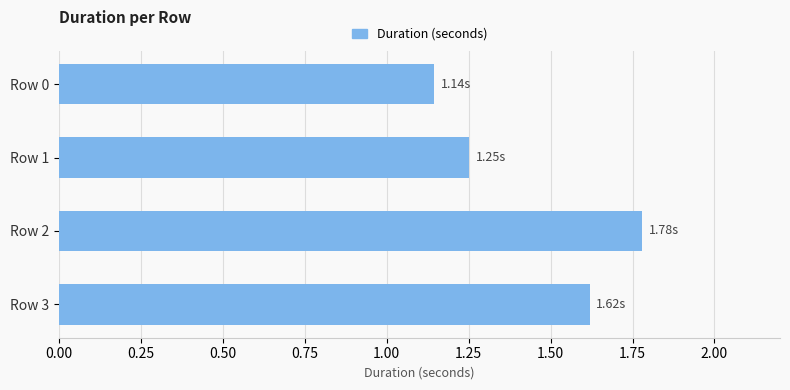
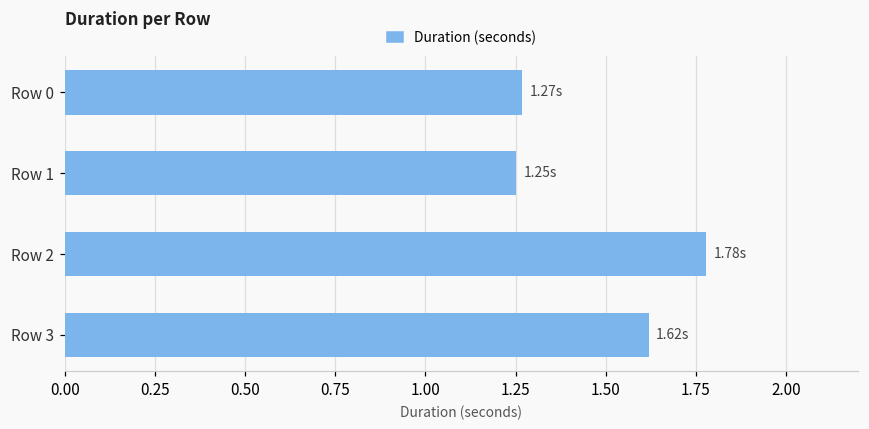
Row 0: 1.14s -> 1.27s
